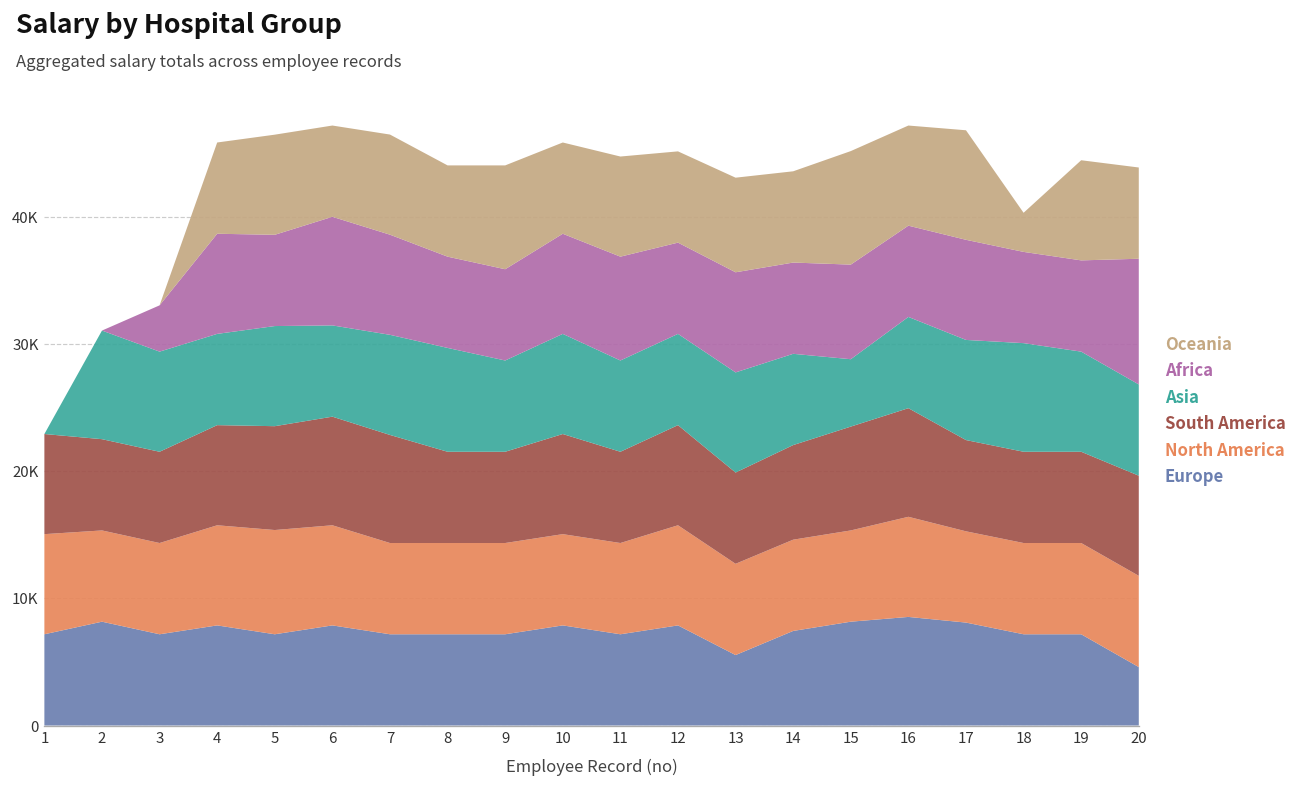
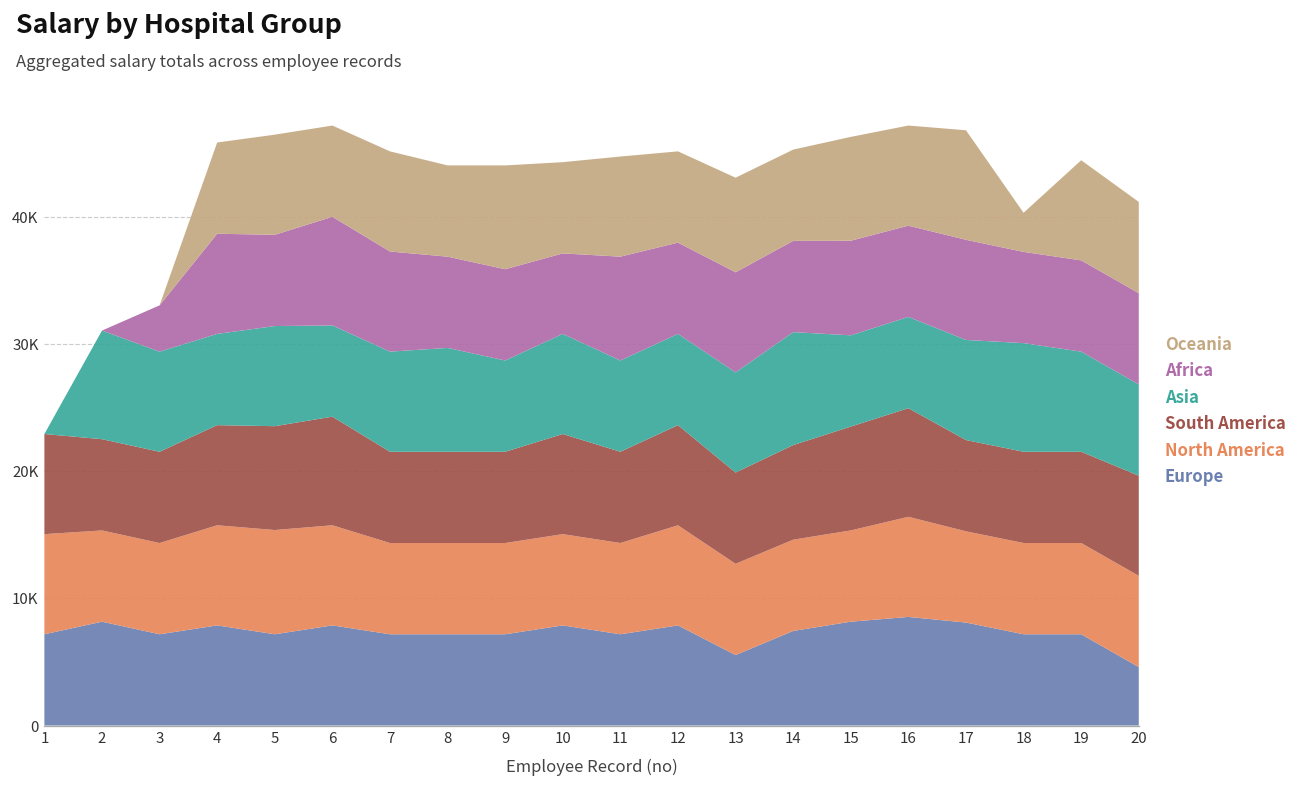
South America, 7: 8500 -> 7200
Africa, 10: 7900 -> 6300
Asia, 14: 7200 -> 8900
Asia, 15: 5300 -> 7200
Oceania, 15: 8900 -> 8200
Africa, 20: 9900 -> 7200
